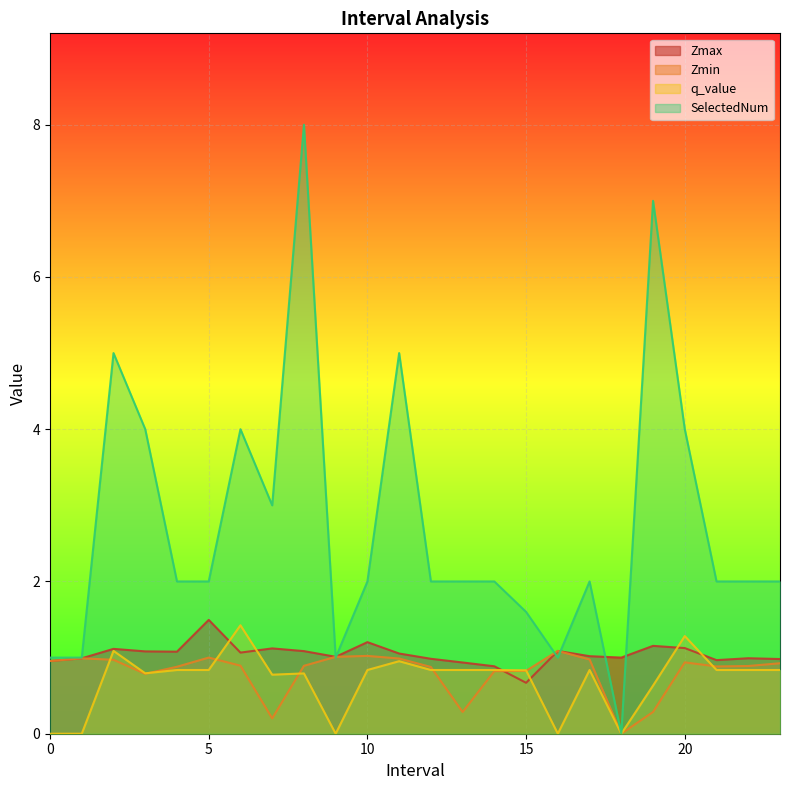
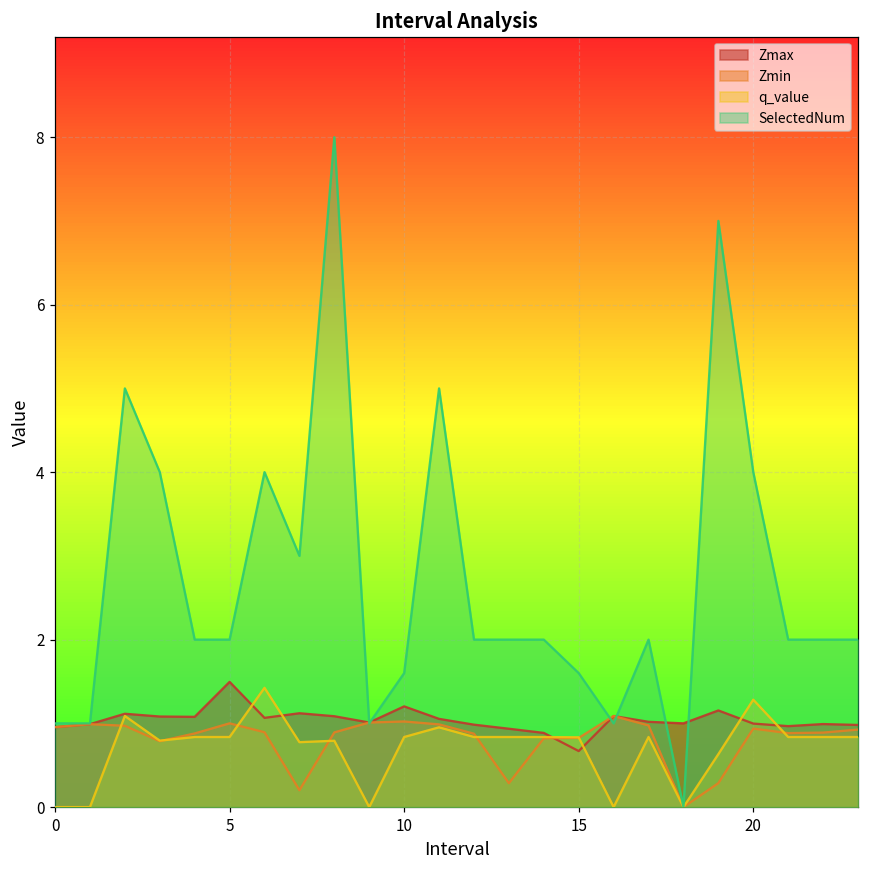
SelectedNum, 10: 2.0 -> 1.6
Zmax, 20: 1.1 -> 1.0
